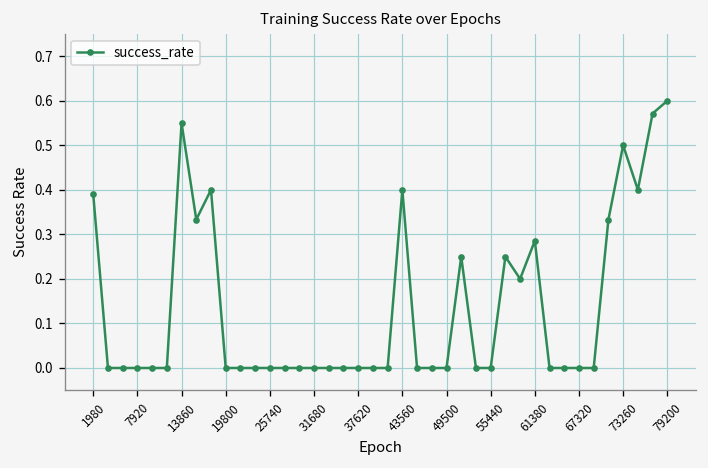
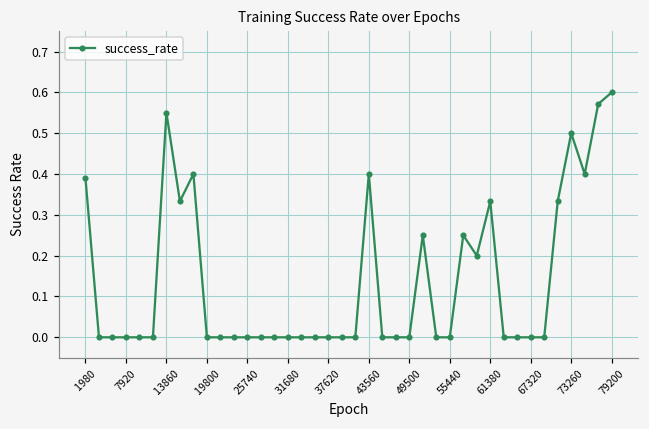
61380: 0.29 -> 0.33
